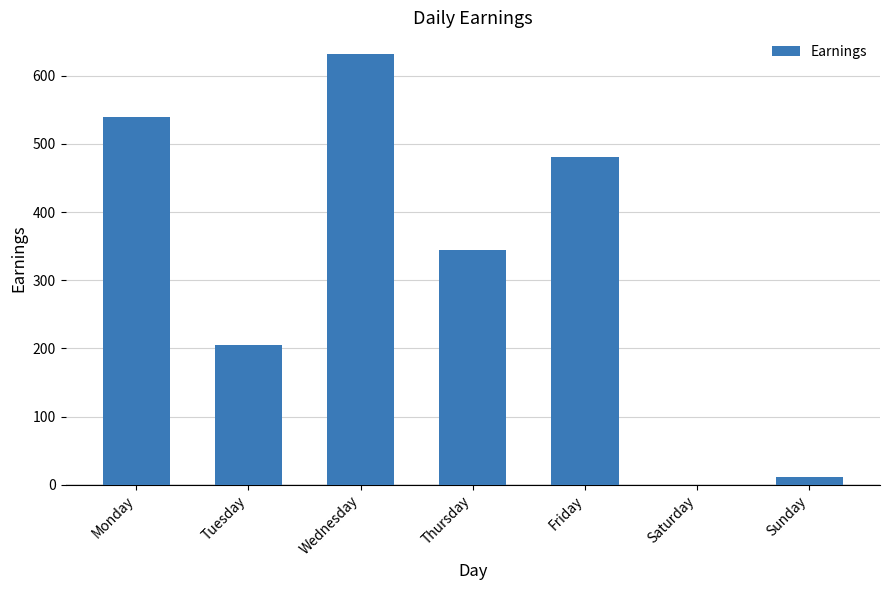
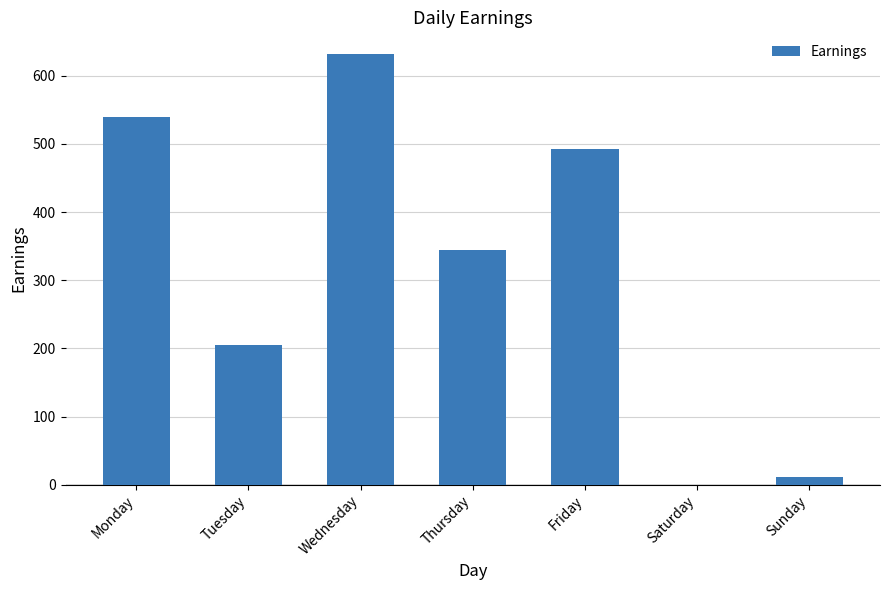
Friday: 480 -> 490
